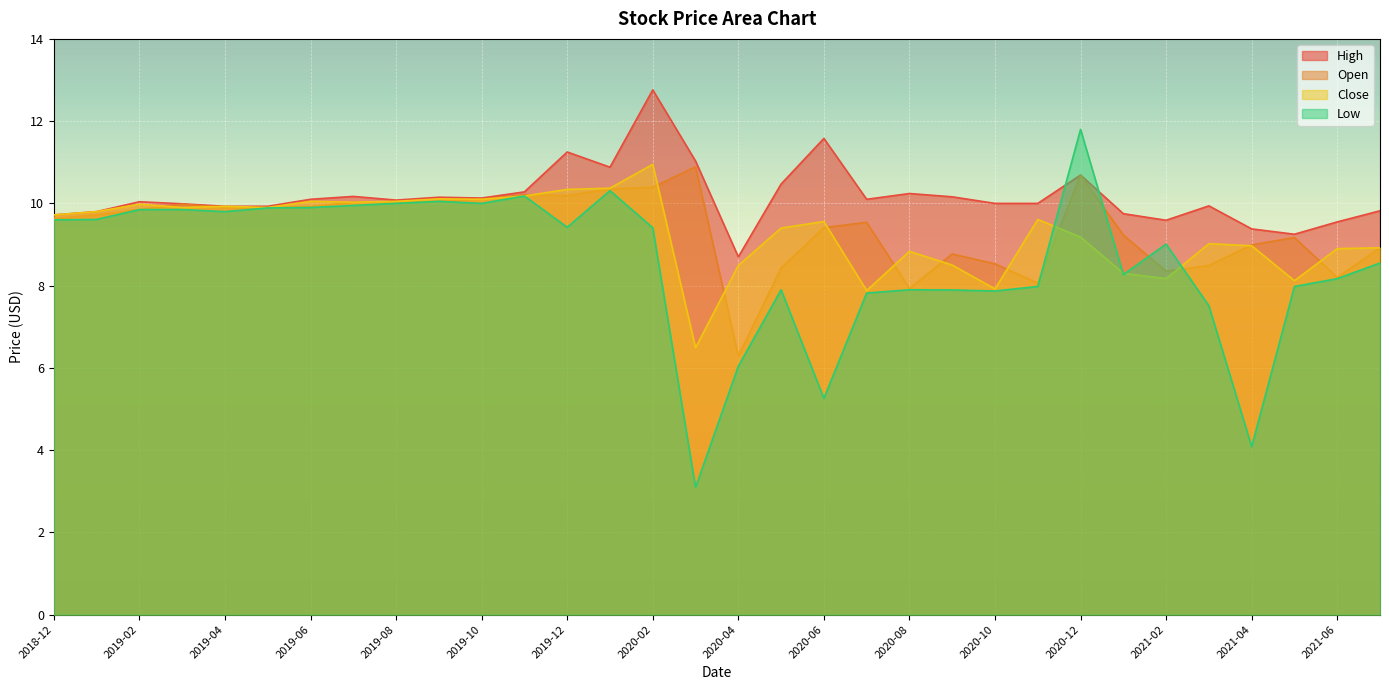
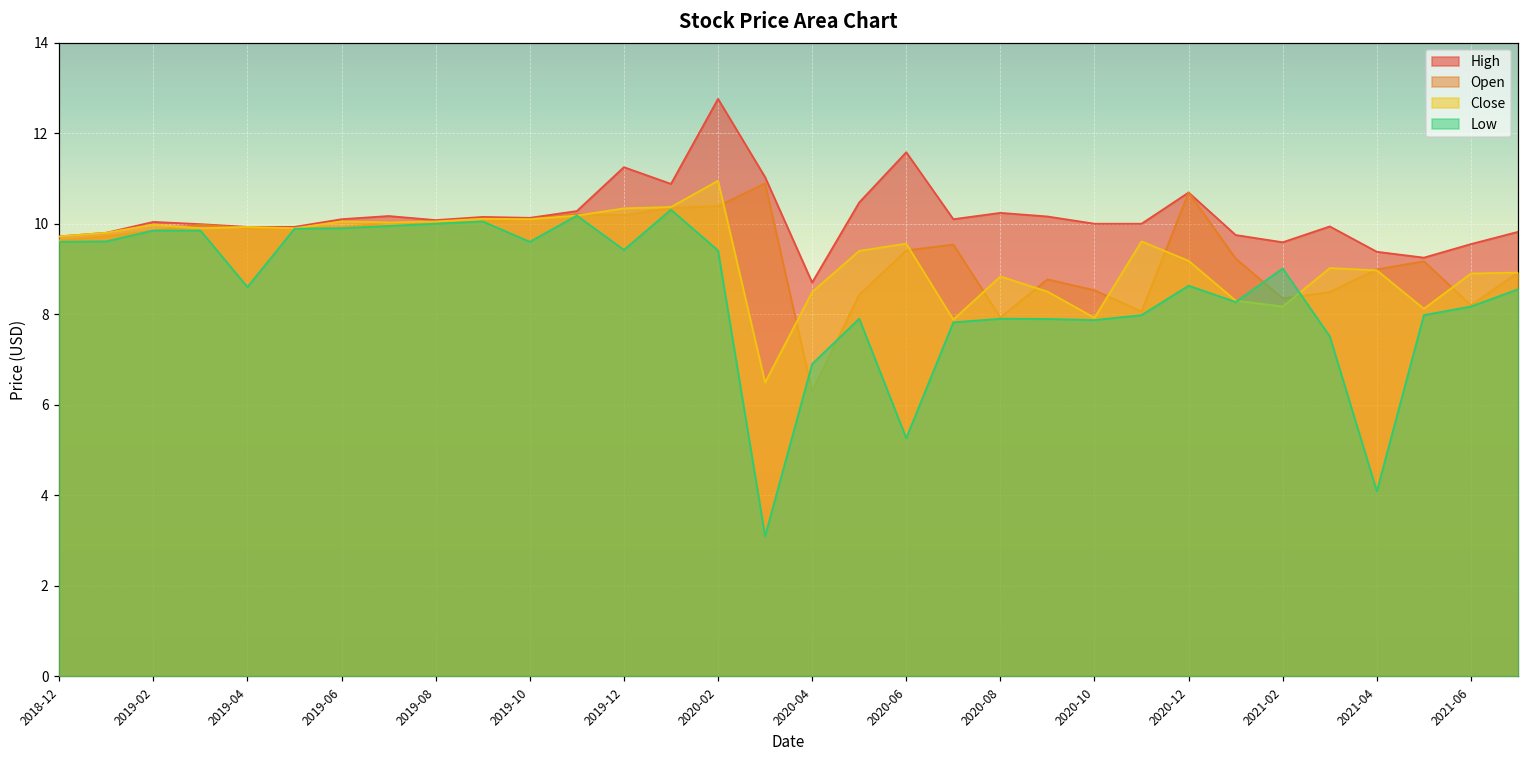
Low, 2019-04: 9.8 -> 8.6
Low, 2019-10: 10.0 -> 9.6
Low, 2020-04: 6.0 -> 6.9
Low, 2020-12: 11.8 -> 8.6
